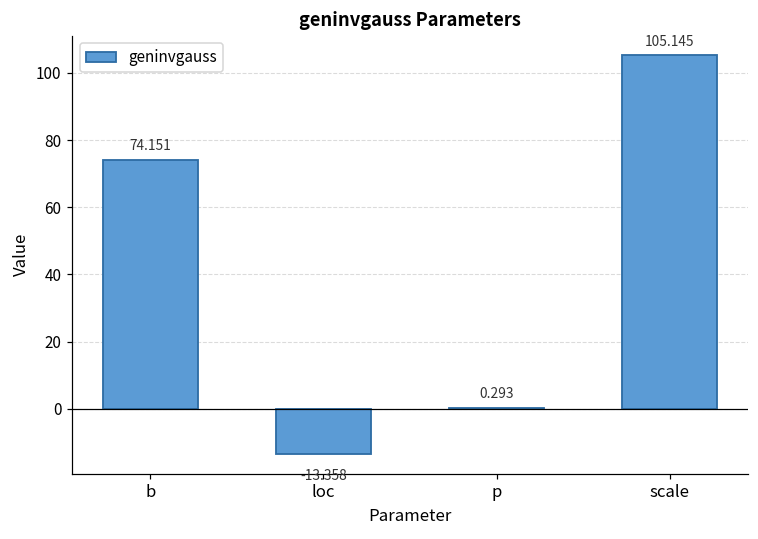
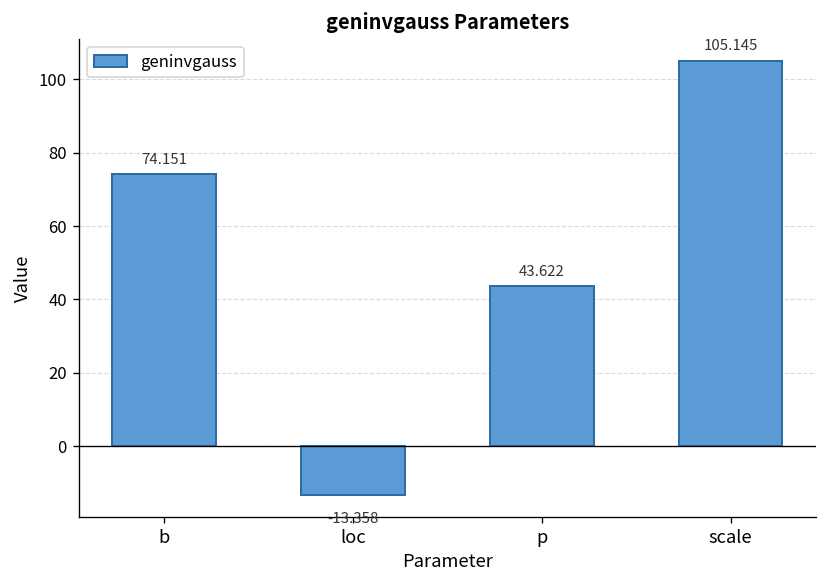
p: 0.293 -> 43.622
